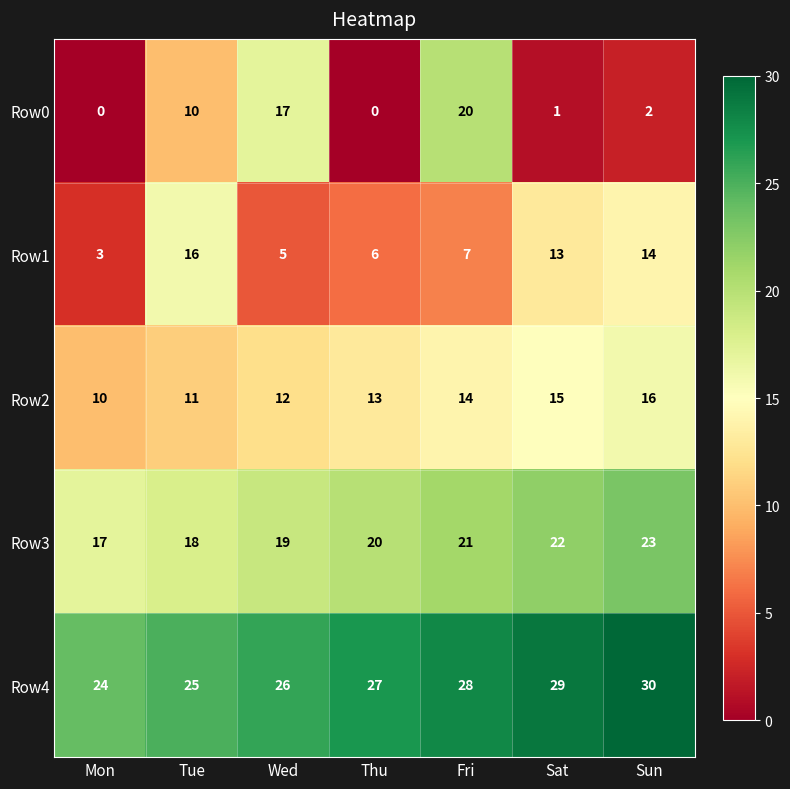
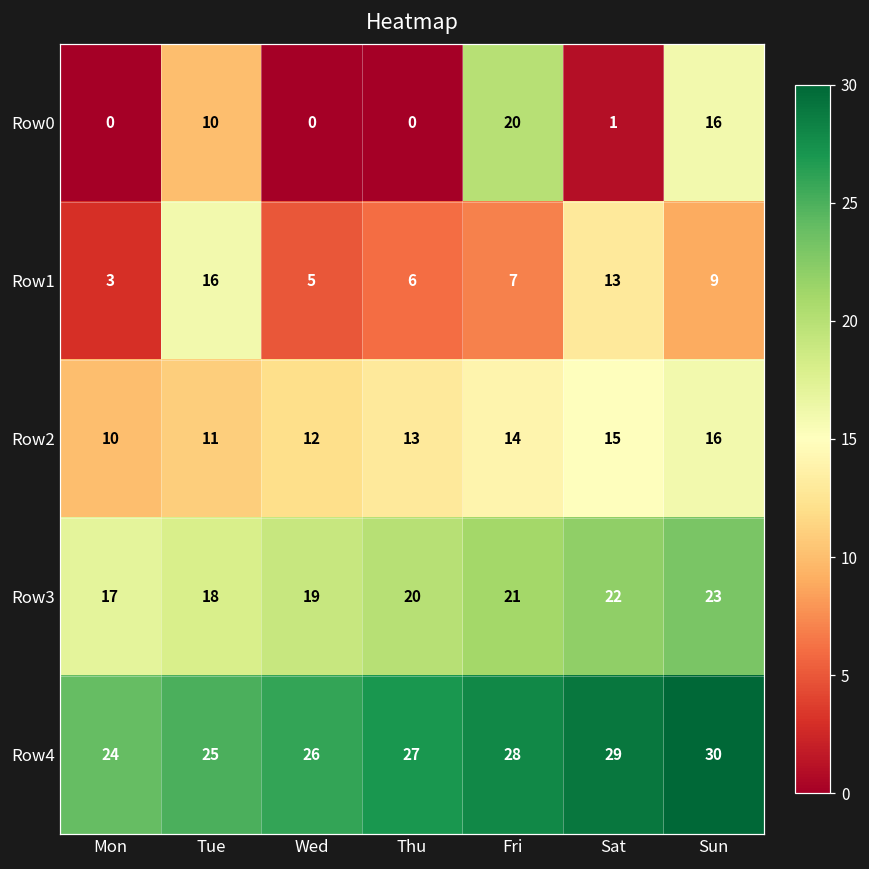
Row0, Wed: 17 -> 0
Row0, Sun: 2 -> 16
Row1, Sun: 14 -> 9
